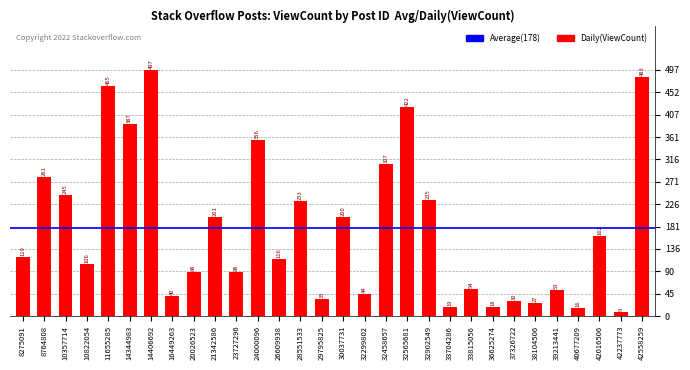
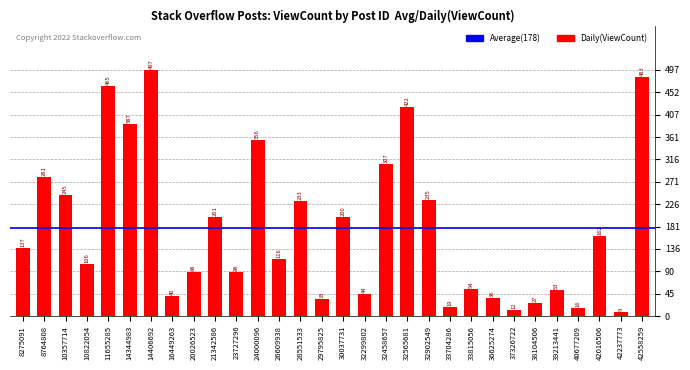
8275091: 119 -> 137
36625274: 18 -> 36
37326722: 30 -> 12
